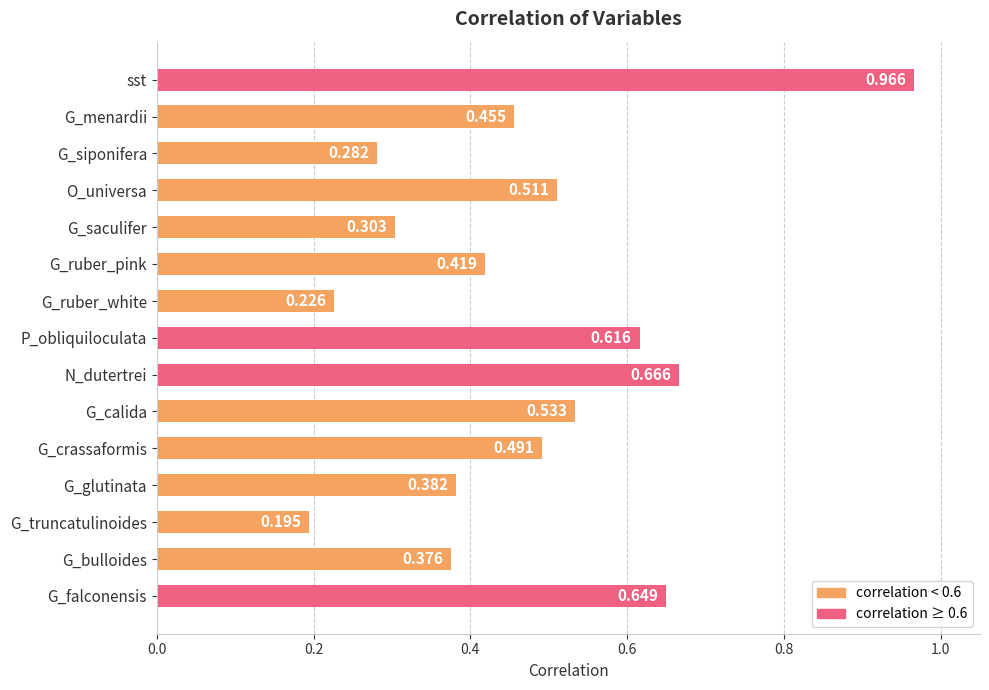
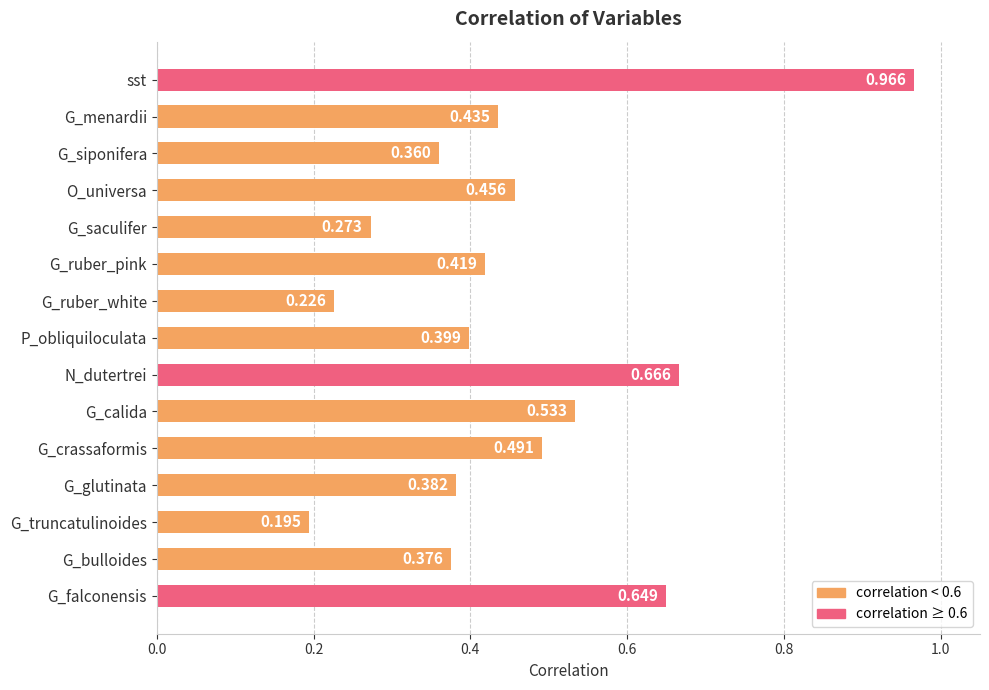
G_menardii: 0.455 -> 0.435
G_siponifera: 0.282 -> 0.360
O_universa: 0.511 -> 0.456
G_saculifer: 0.303 -> 0.273
P_obliquiloculata: 0.616 -> 0.399
